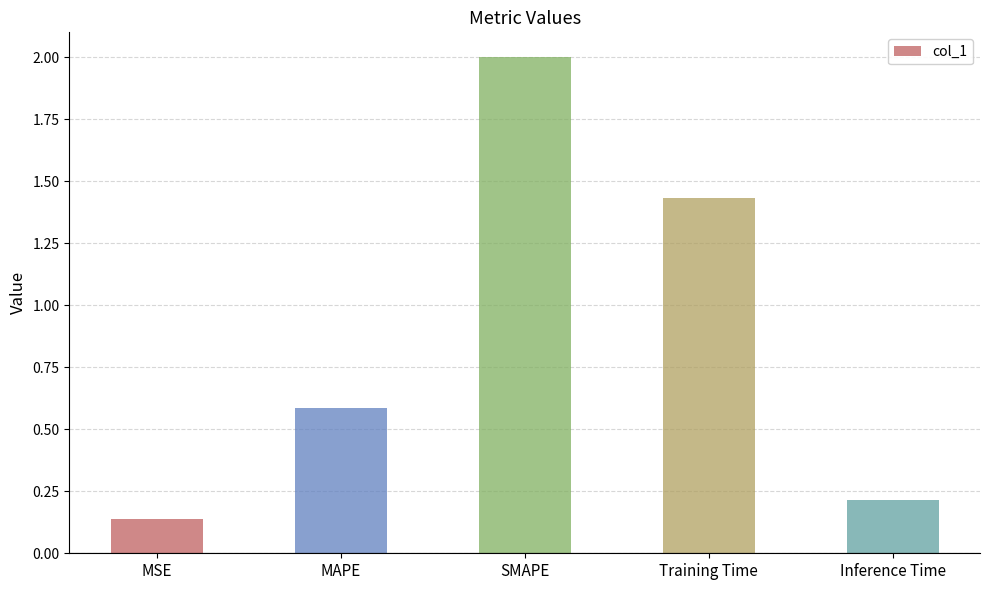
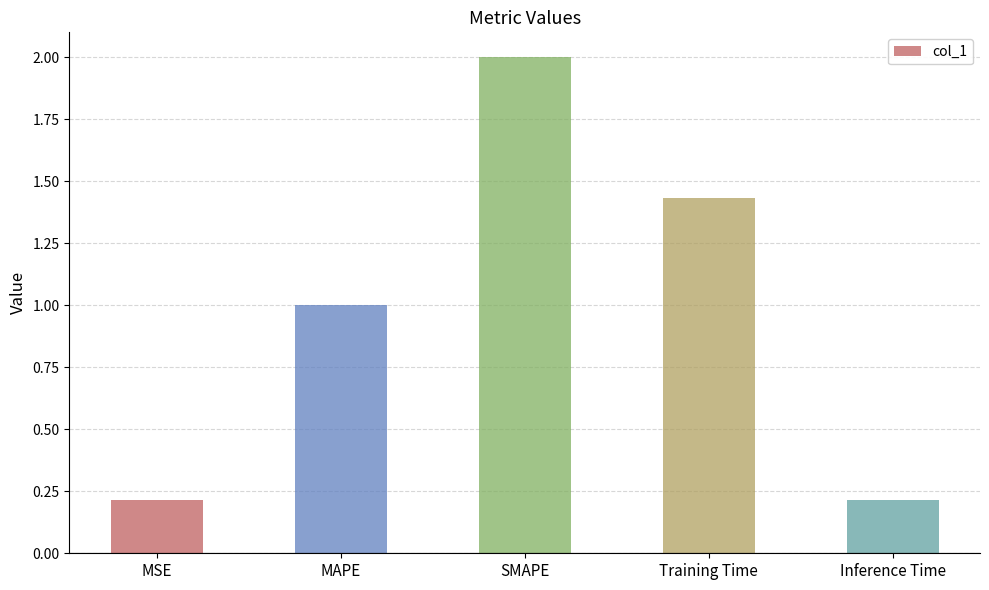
MSE: 0.14 -> 0.22
MAPE: 0.59 -> 1.00
